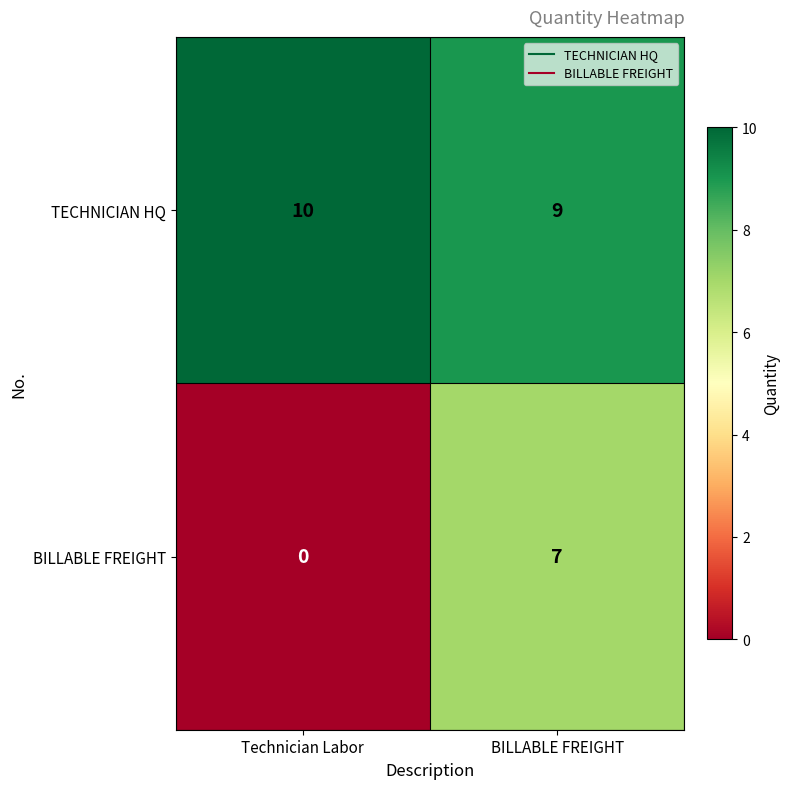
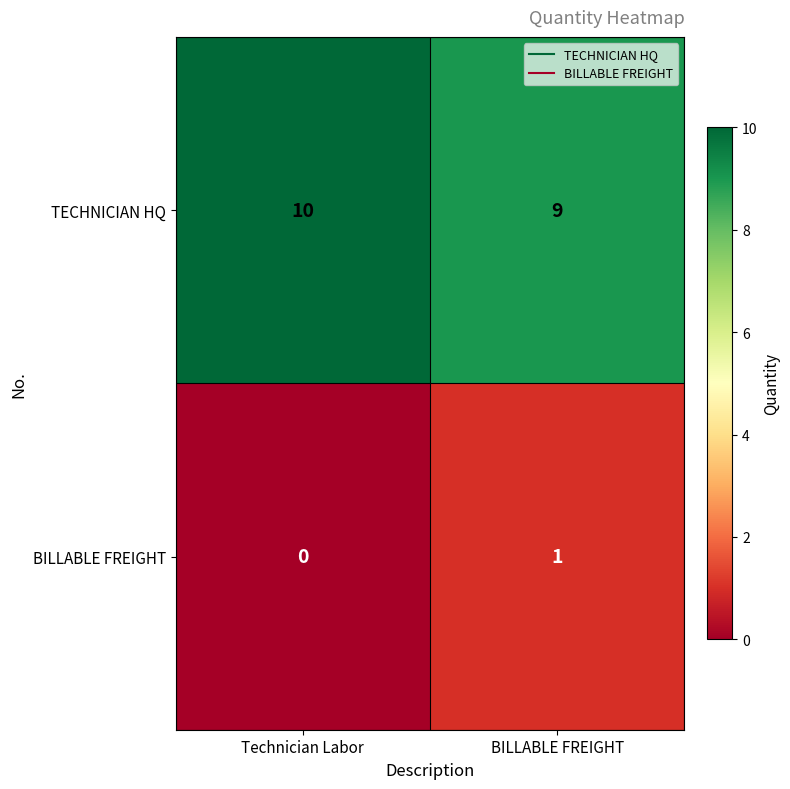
BILLABLE FREIGHT, BILLABLE FREIGHT: 7 -> 1
